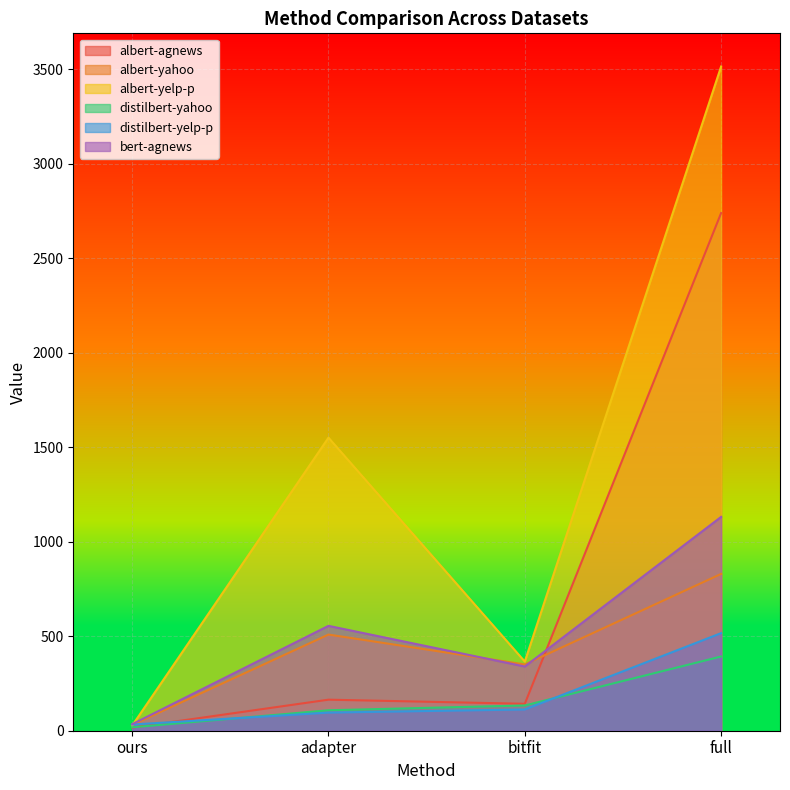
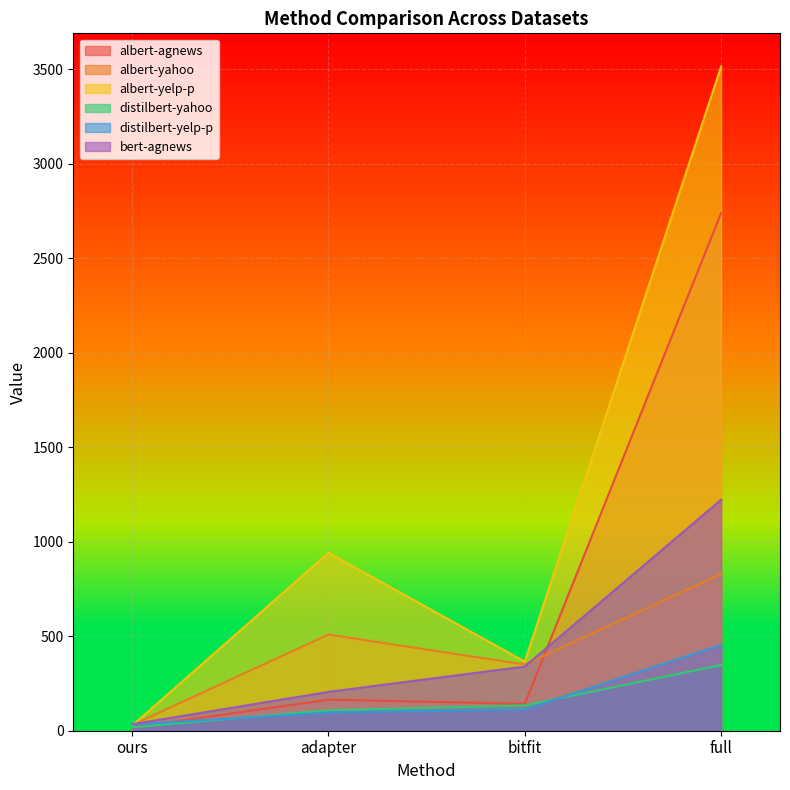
albert-yelp-p, adapter: 1550 -> 940
bert-agnews, adapter: 550 -> 210
distilbert-yahoo, full: 390 -> 350
distilbert-yelp-p, full: 520 -> 450
bert-agnews, full: 1130 -> 1220
